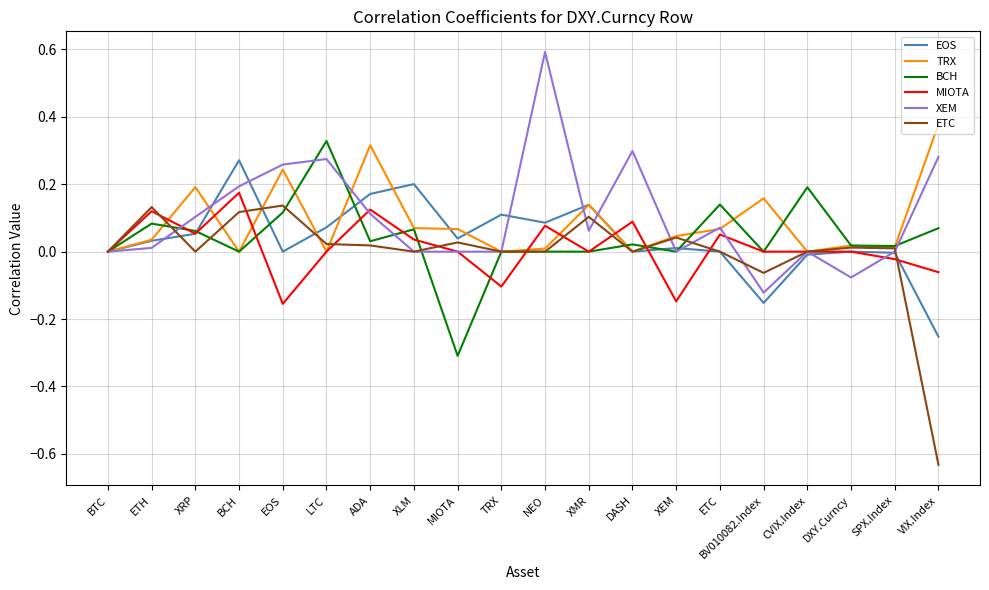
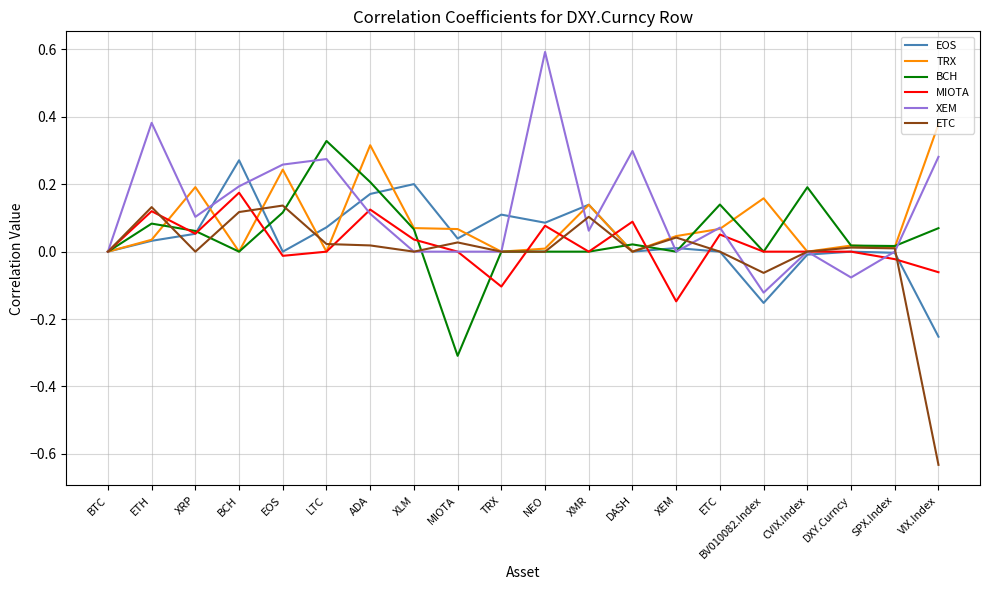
XEM, ETH: 0.01 -> 0.38
MIOTA, EOS: -0.15 -> -0.01
BCH, ADA: 0.03 -> 0.21
